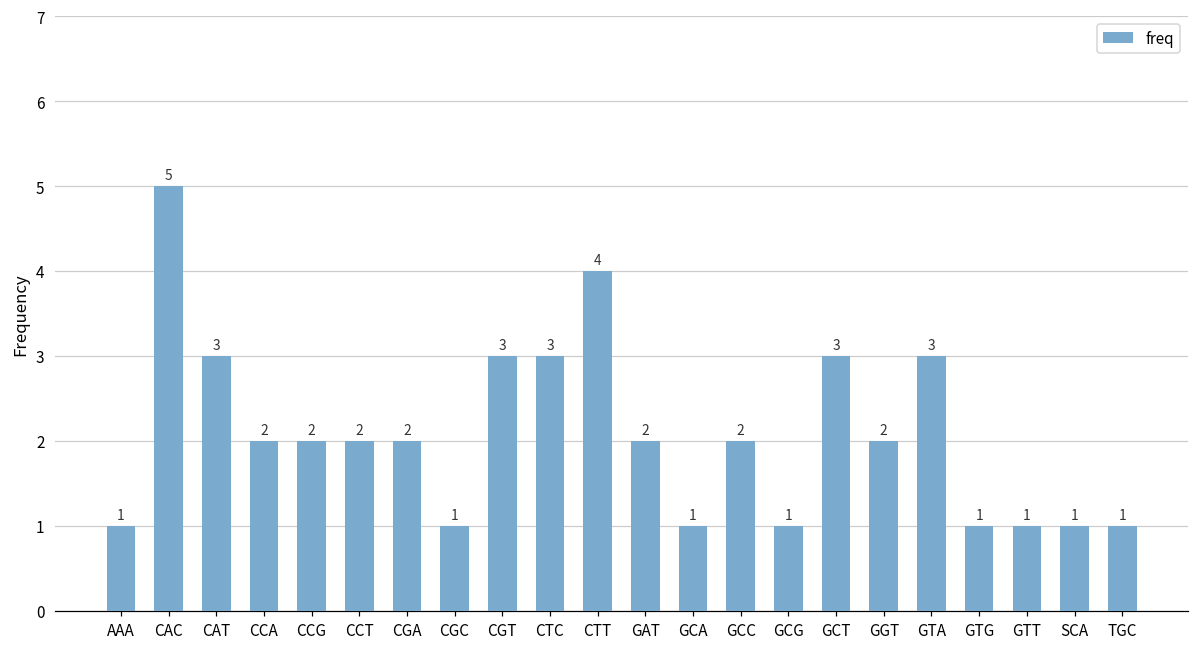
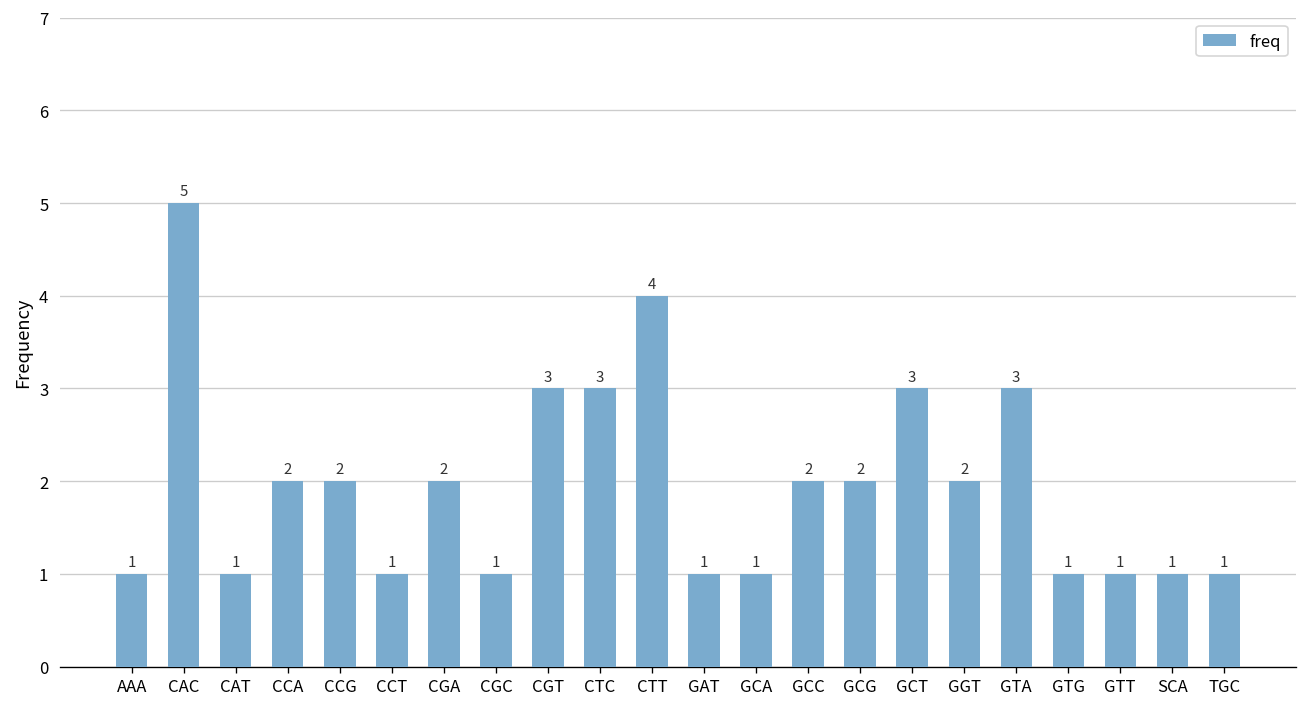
CAT: 3 -> 1
CCT: 2 -> 1
GAT: 2 -> 1
GCG: 1 -> 2
